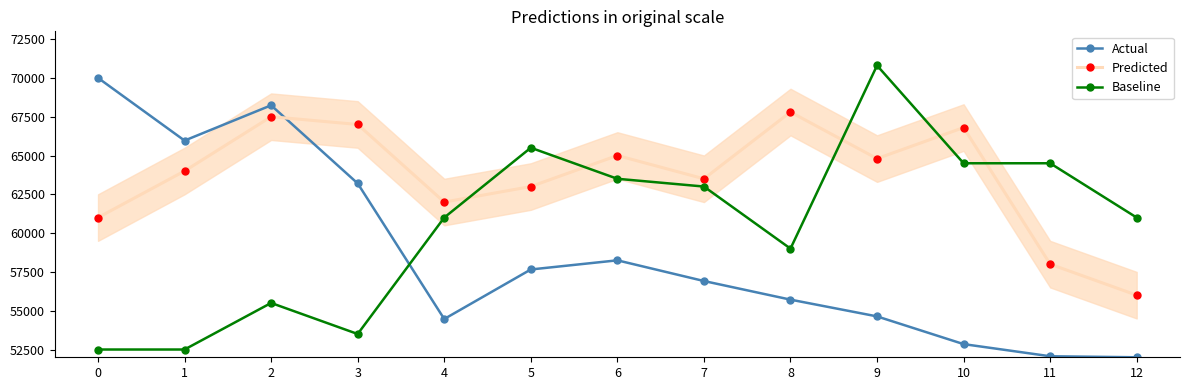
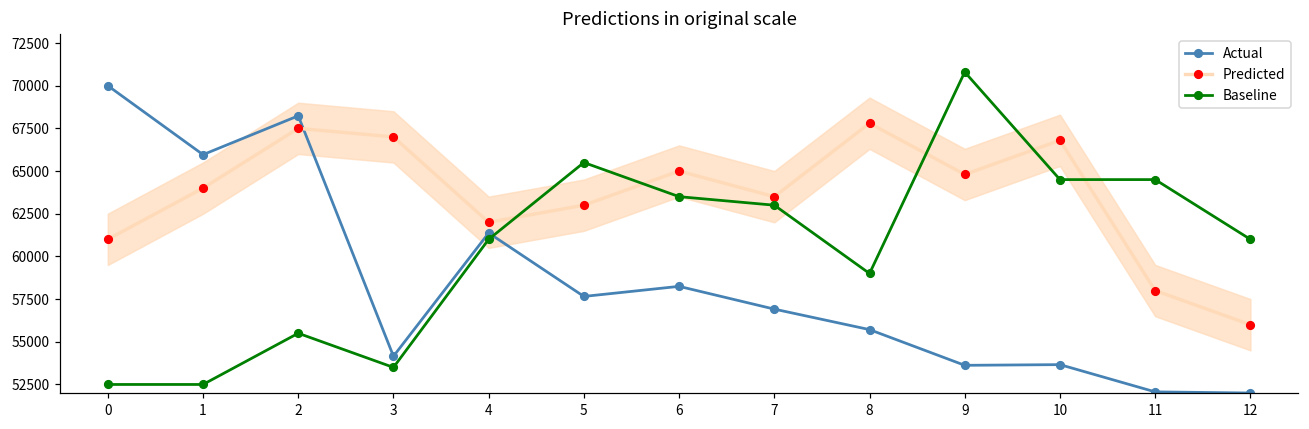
Actual, 3: 63200 -> 54200
Actual, 4: 54500 -> 61400
Actual, 9: 54600 -> 53600
Actual, 10: 52800 -> 53700
